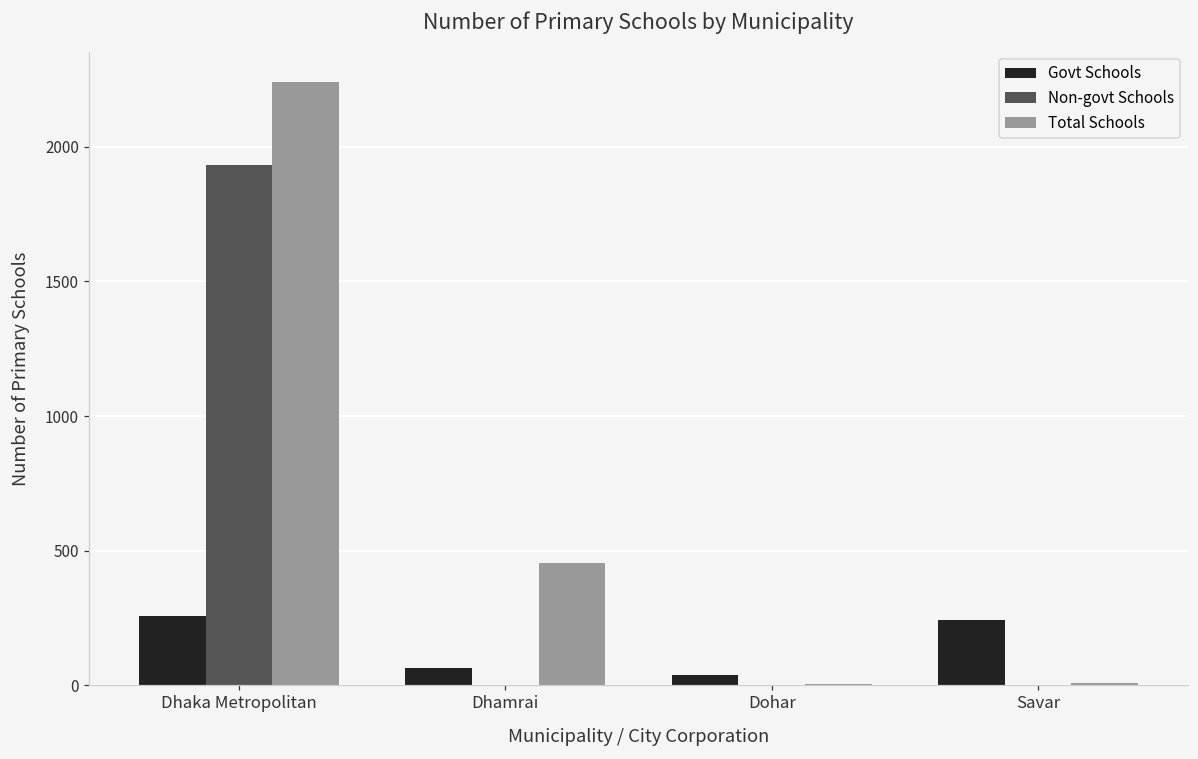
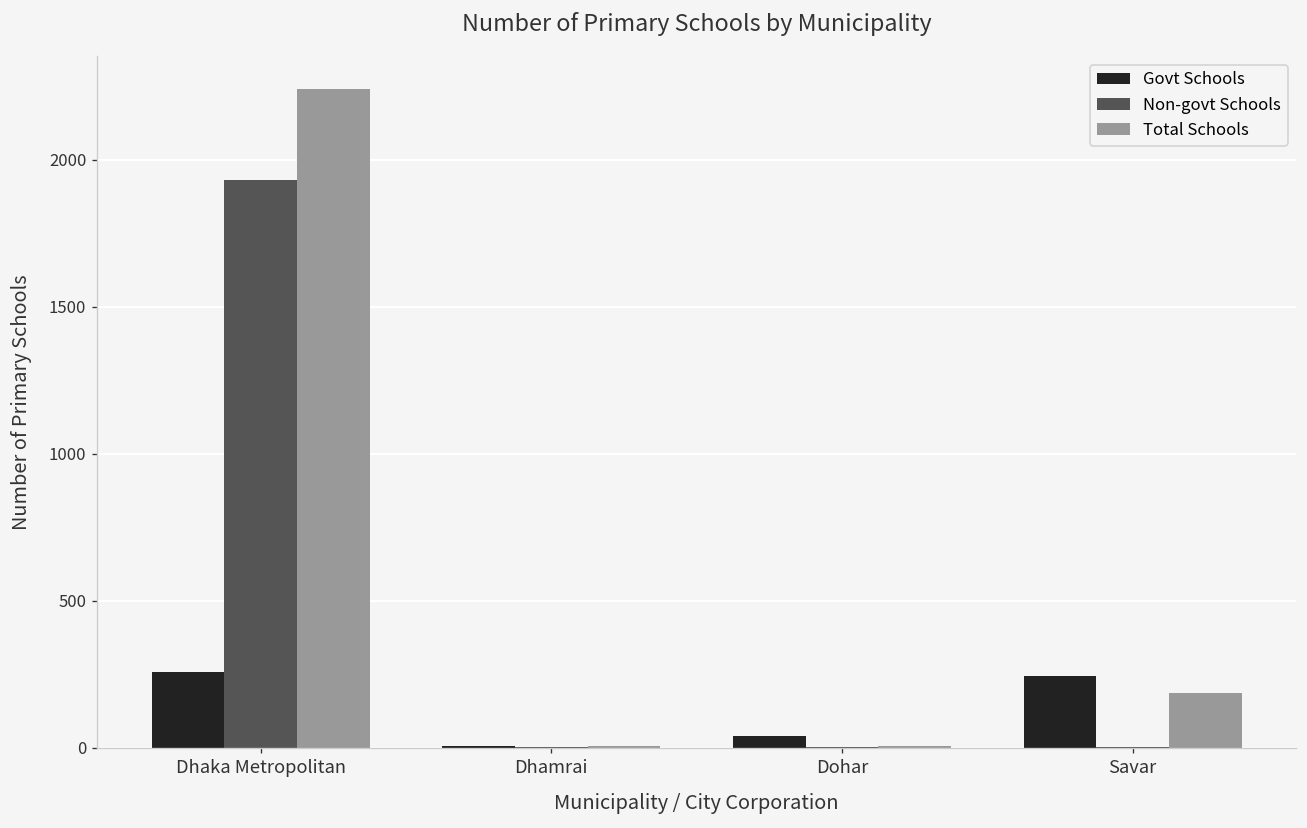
Govt Schools, Dhamrai: 70 -> 10
Total Schools, Dhamrai: 450 -> 10
Total Schools, Savar: 10 -> 190
